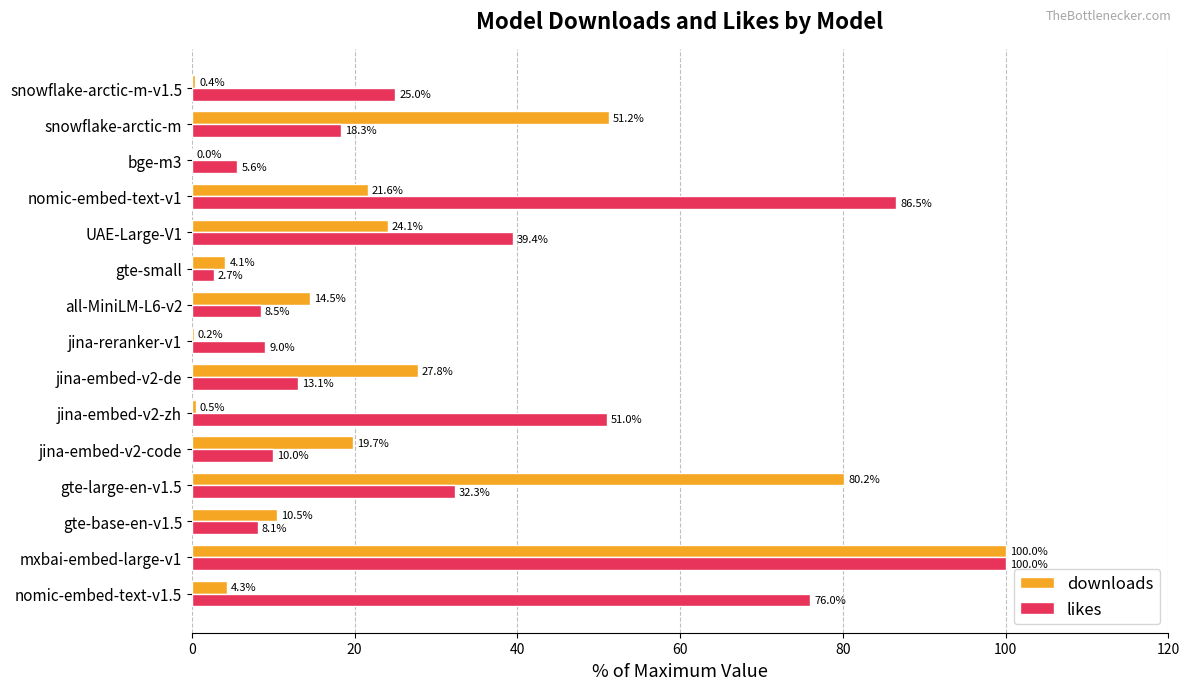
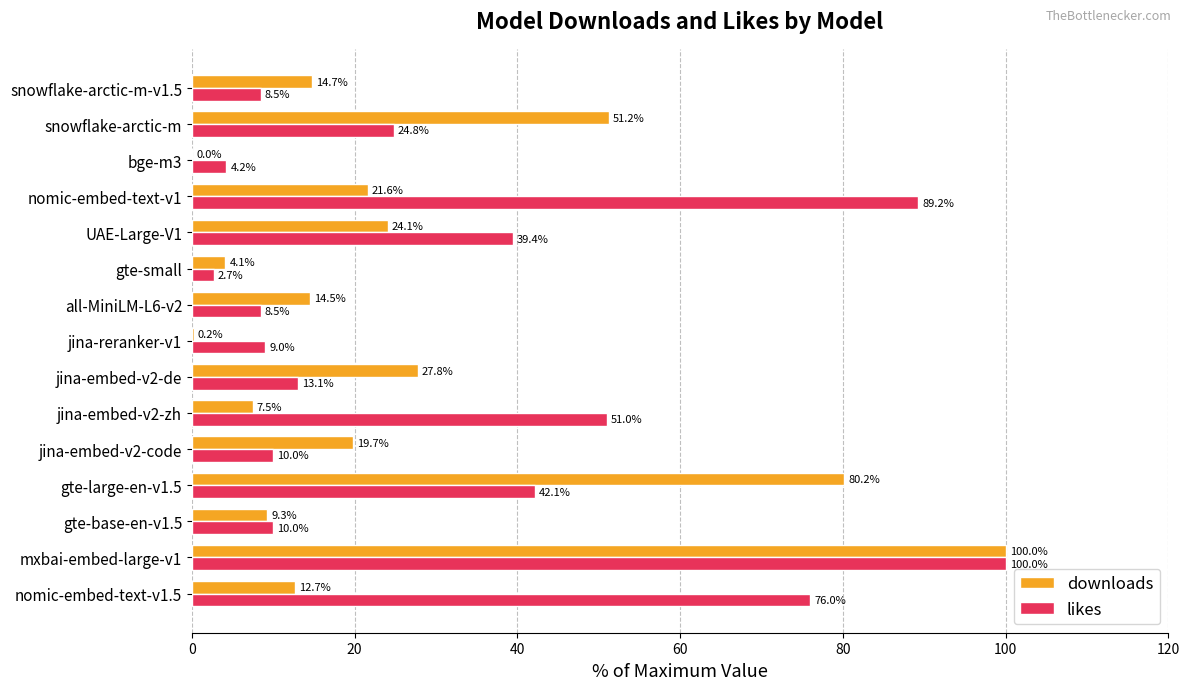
downloads, snowflake-arctic-m-v1.5: 0.4% -> 14.7%
likes, snowflake-arctic-m-v1.5: 25.0% -> 8.5%
likes, snowflake-arctic-m: 18.3% -> 24.8%
likes, bge-m3: 5.6% -> 4.2%
likes, nomic-embed-text-v1: 86.5% -> 89.2%
downloads, jina-embed-v2-zh: 0.5% -> 7.5%
likes, gte-large-en-v1.5: 32.3% -> 42.1%
downloads, gte-base-en-v1.5: 10.5% -> 9.3%
likes, gte-base-en-v1.5: 8.1% -> 10.0%
downloads, nomic-embed-text-v1.5: 4.3% -> 12.7%
